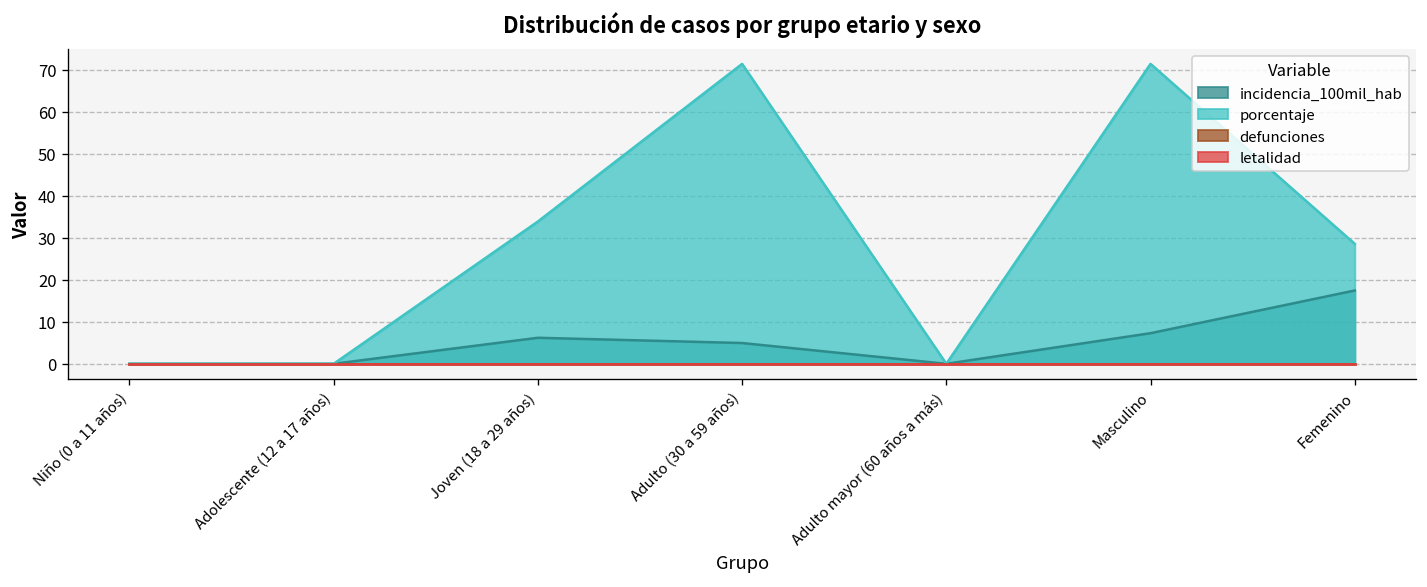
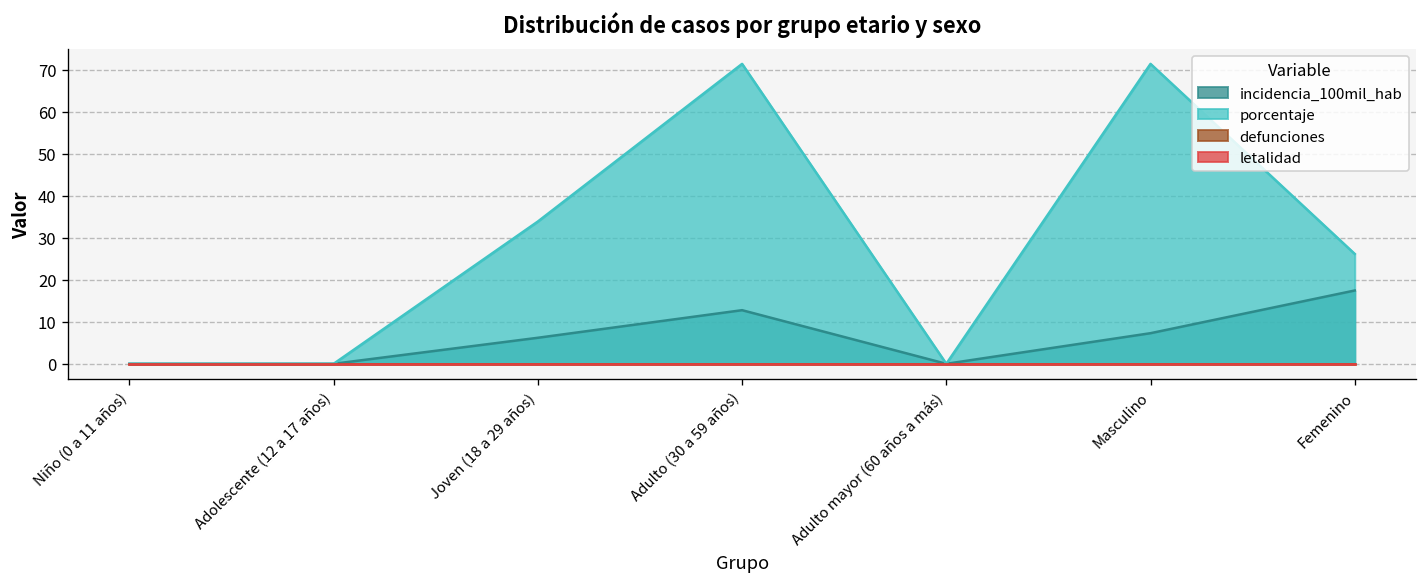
incidencia_100mil_hab, Adulto (30 a 59 años): 5 -> 13
porcentaje, Femenino: 29 -> 26
